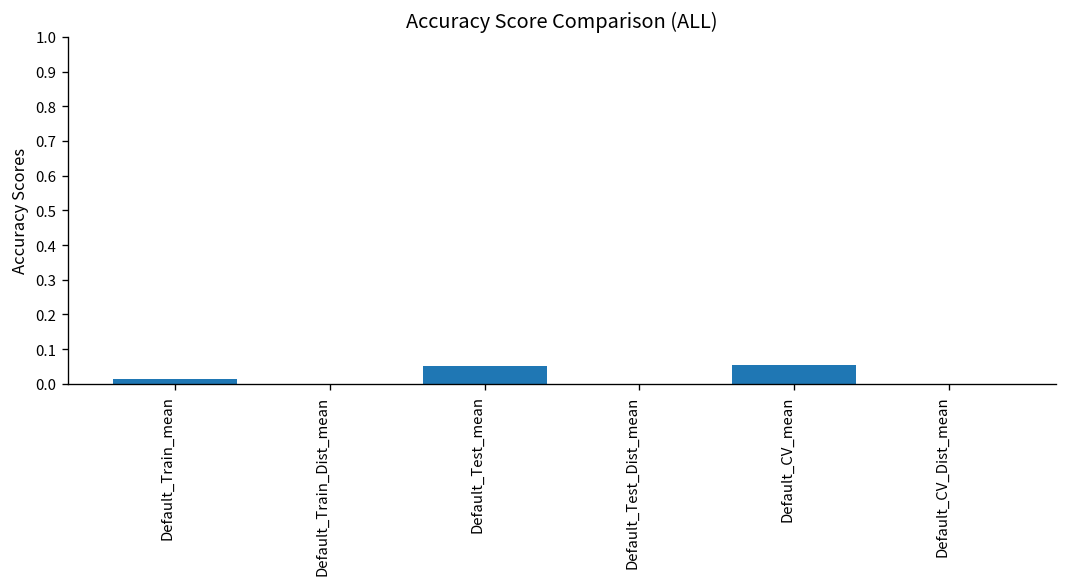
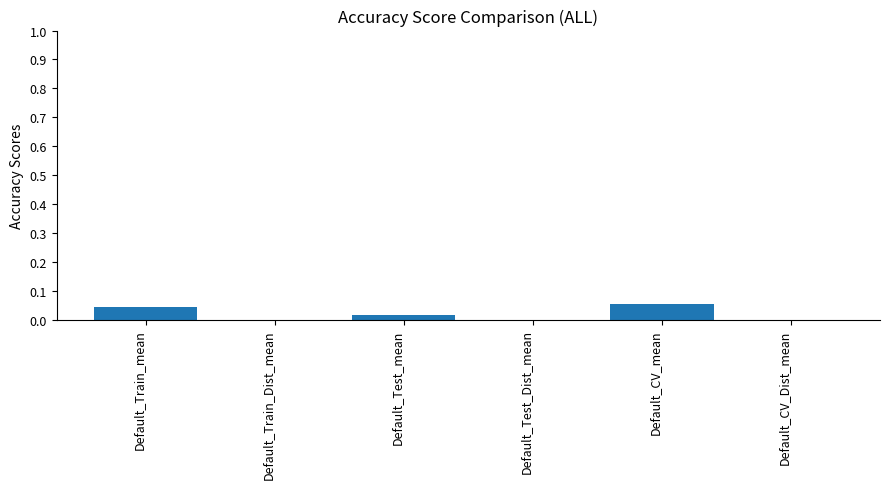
Default_Train_mean: 0.01 -> 0.04
Default_Test_mean: 0.05 -> 0.01
